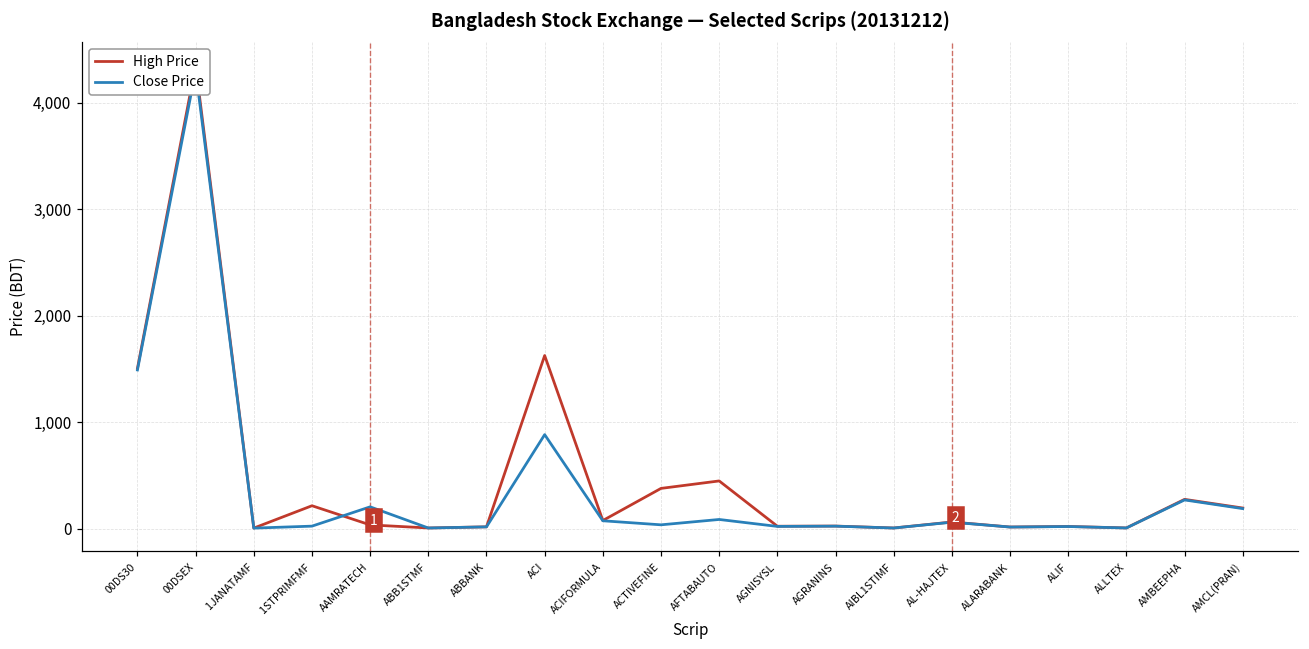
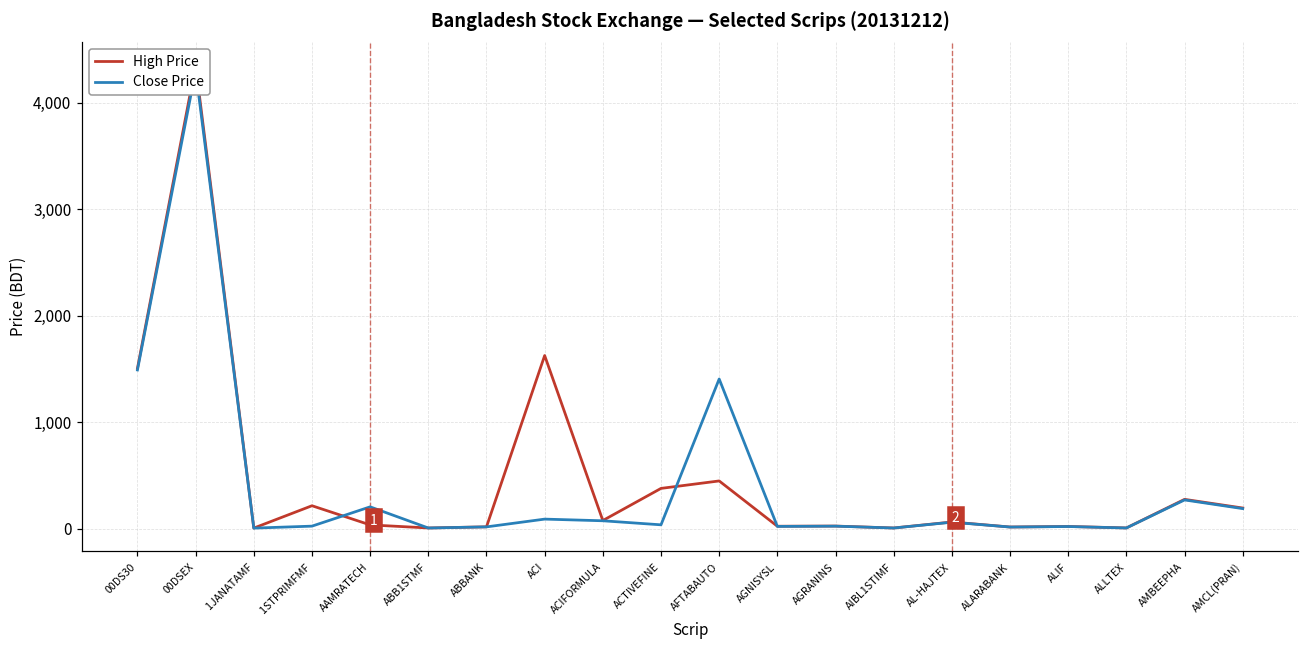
Close Price, ACI: 900 -> 100
Close Price, AFTABAUTO: 100 -> 1,400
